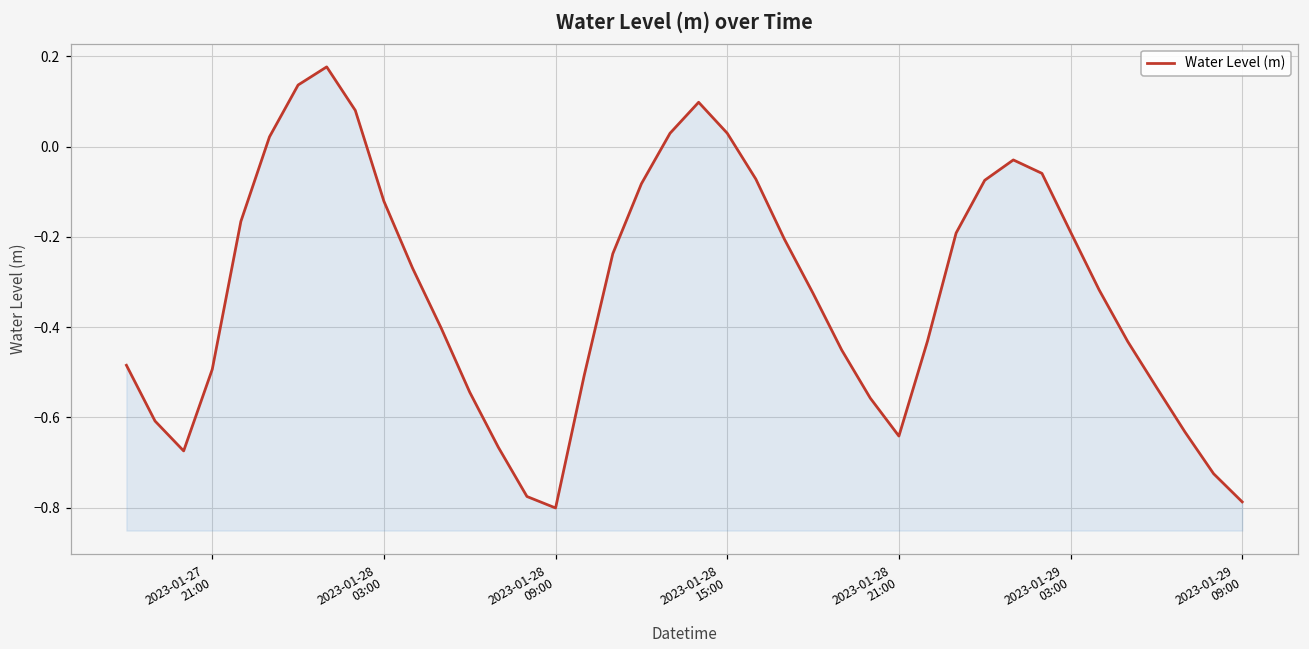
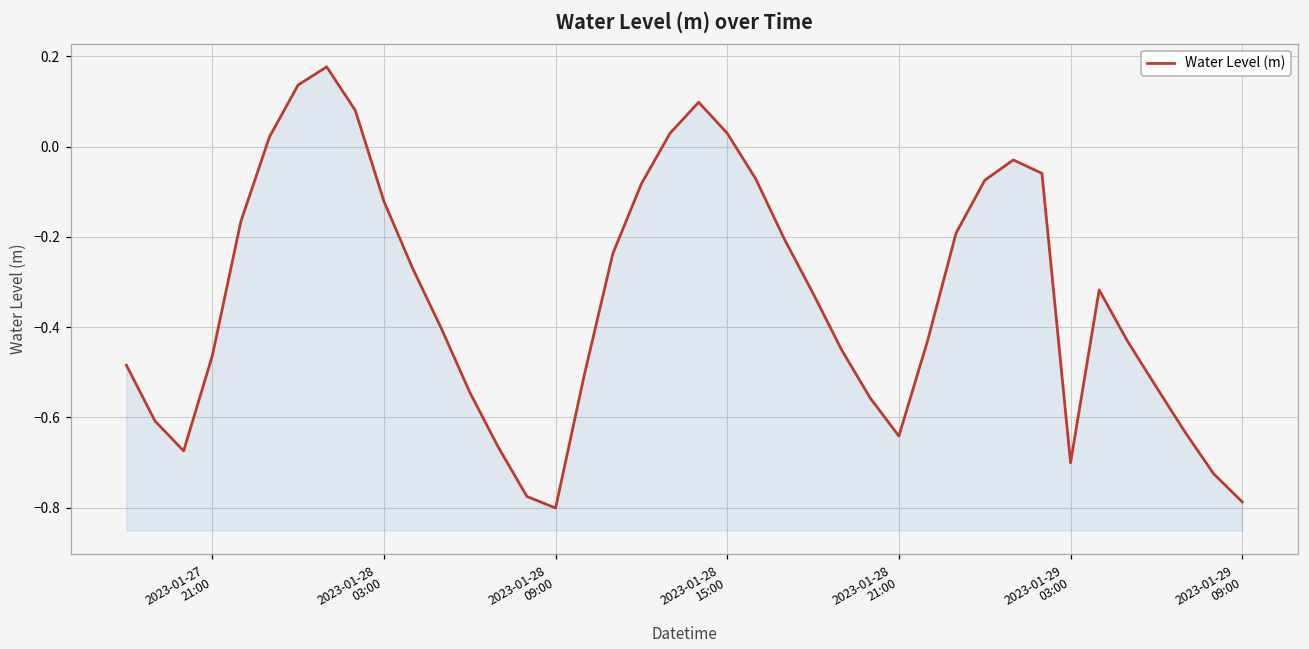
2023-01-27 21:00: -0.49 -> -0.46
2023-01-29 03:00: -0.19 -> -0.70
